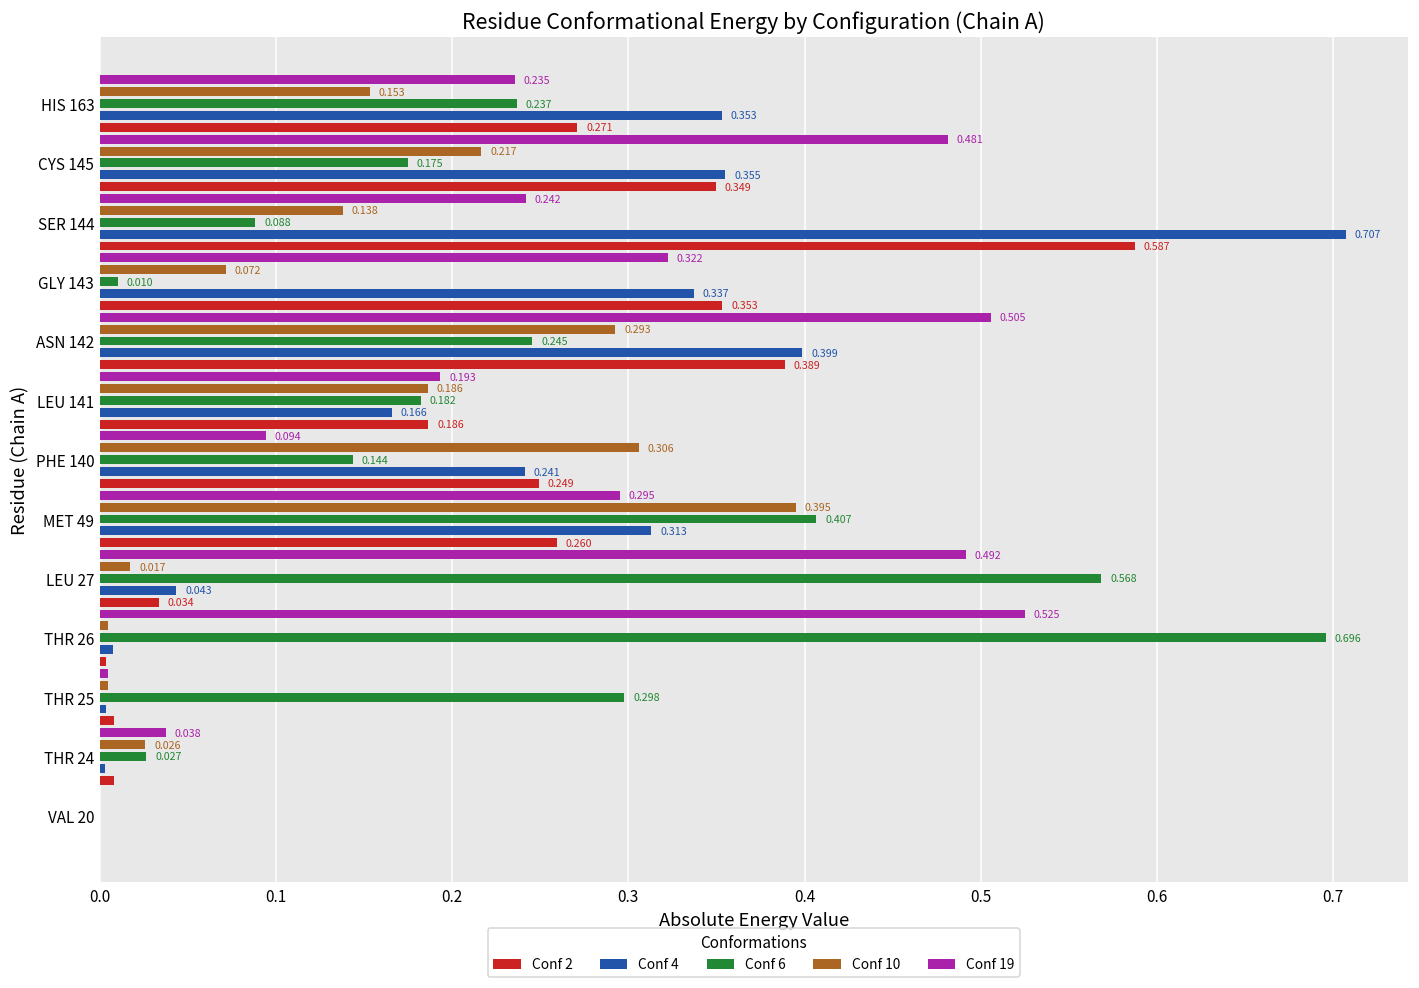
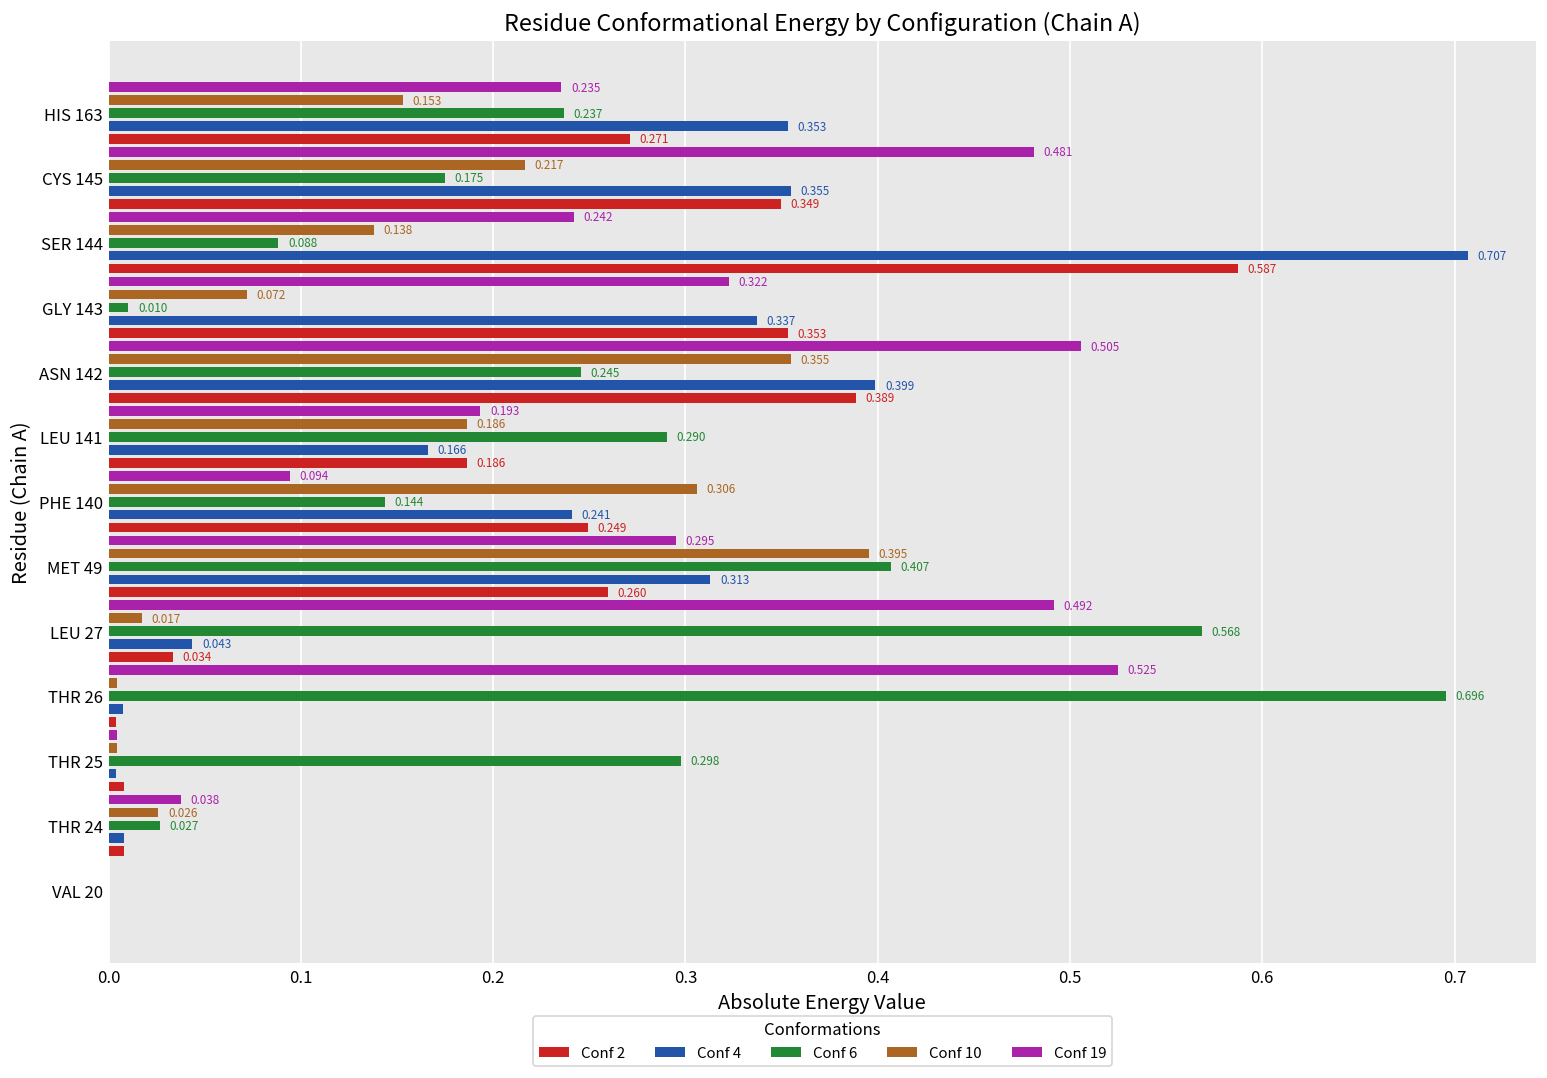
Conf 10, ASN 142: 0.293 -> 0.355
Conf 6, LEU 141: 0.182 -> 0.290
Conf 4, THR 24: 0.003 -> 0.008
